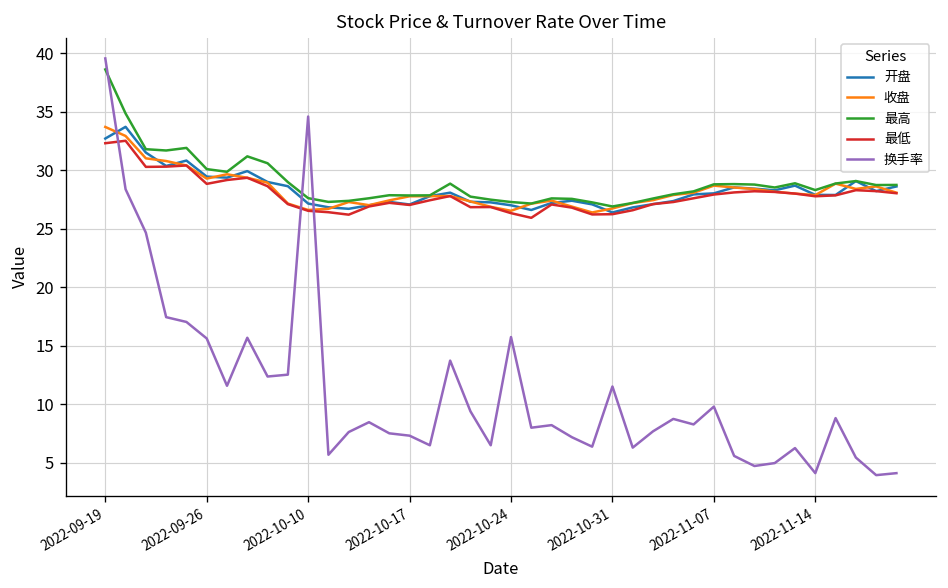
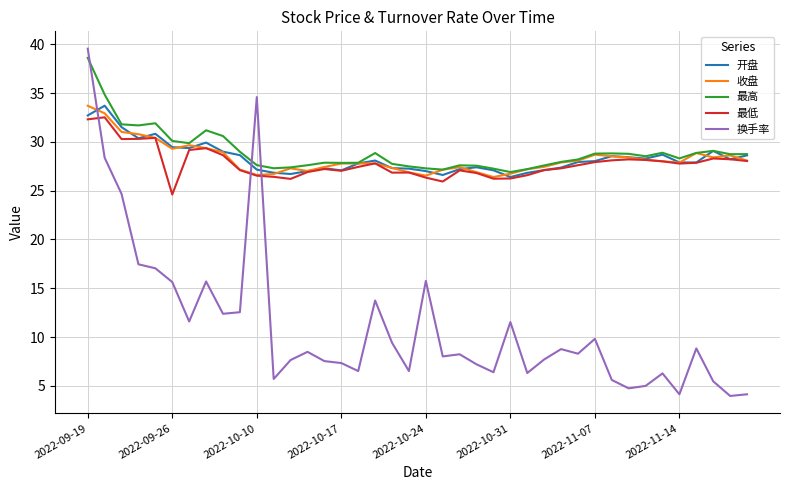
最低, 2022-09-26: 29 -> 25
